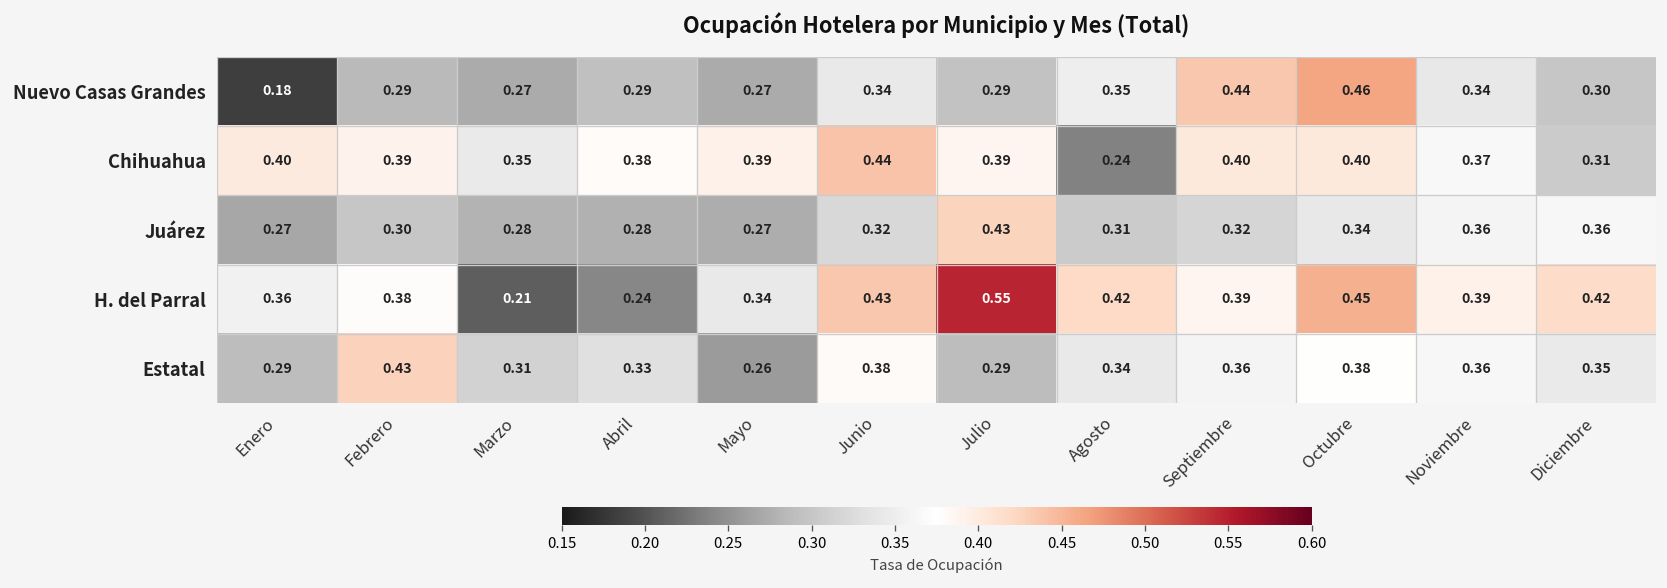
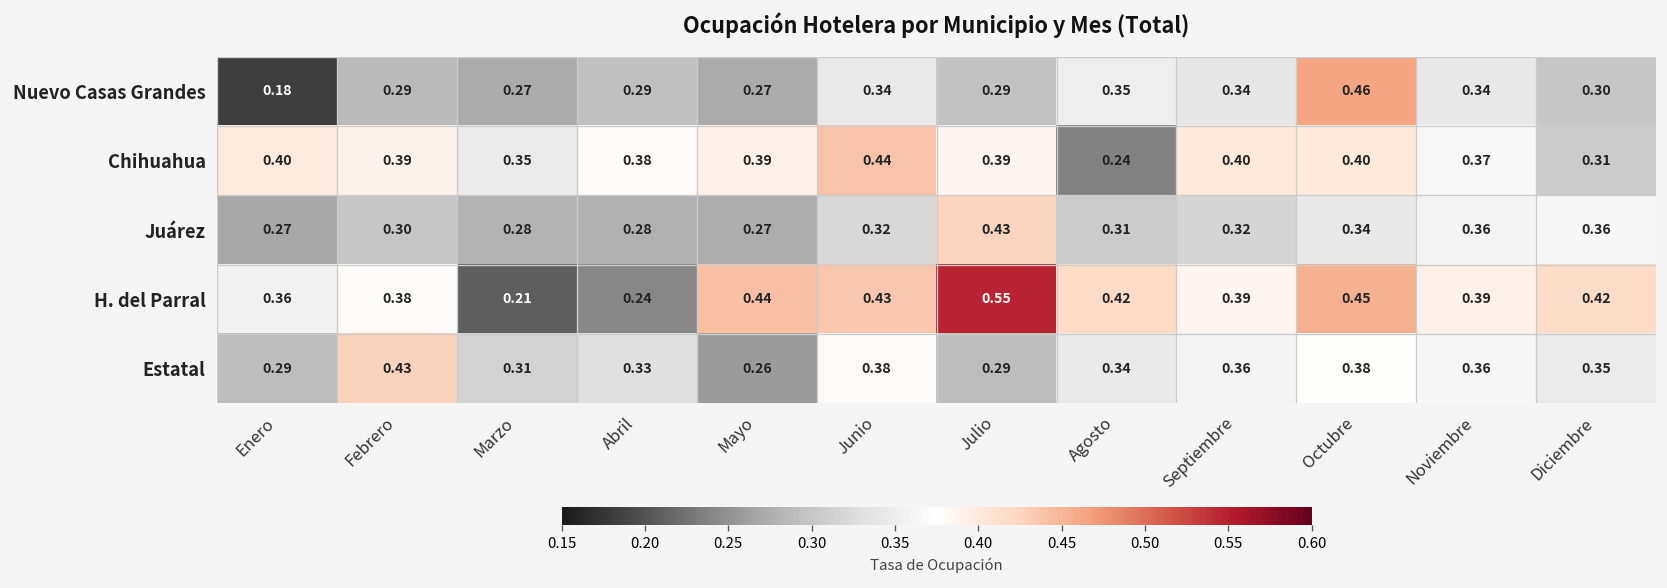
Nuevo Casas Grandes, Septiembre: 0.44 -> 0.34
H. del Parral, Mayo: 0.34 -> 0.44
